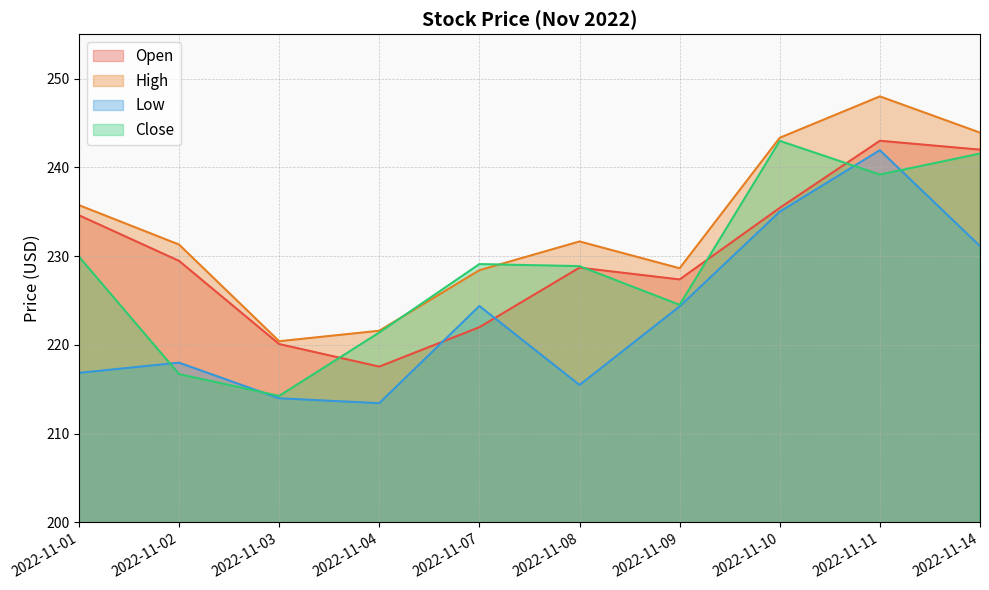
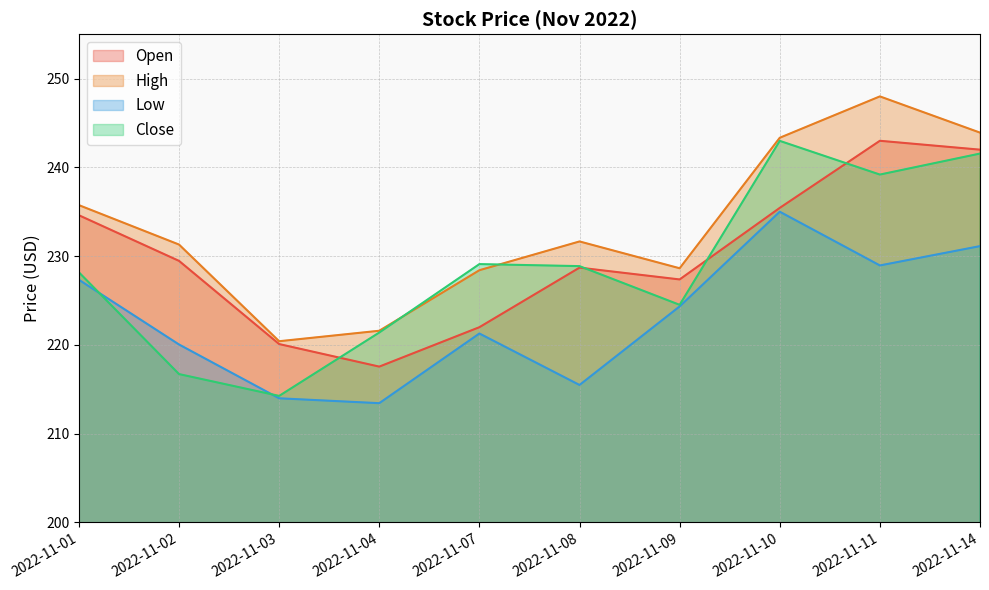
Low, 2022-11-01: 217 -> 227
Close, 2022-11-01: 230 -> 228
Low, 2022-11-02: 218 -> 220
Low, 2022-11-07: 224 -> 221
Low, 2022-11-11: 242 -> 229
